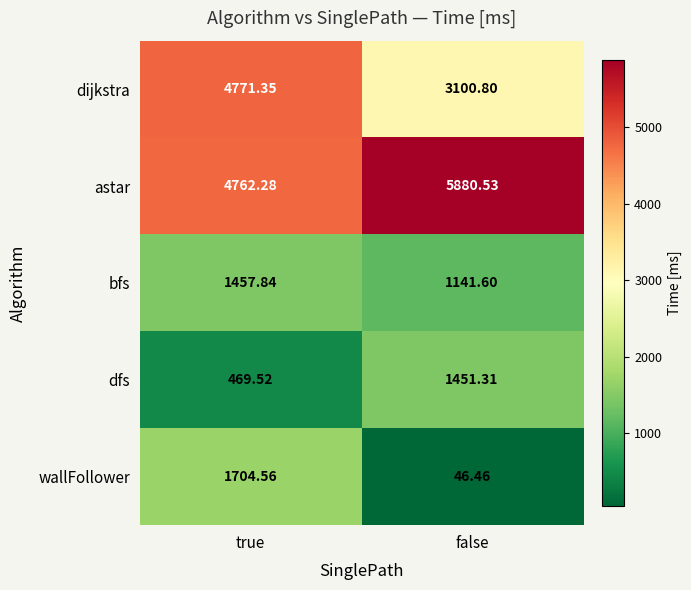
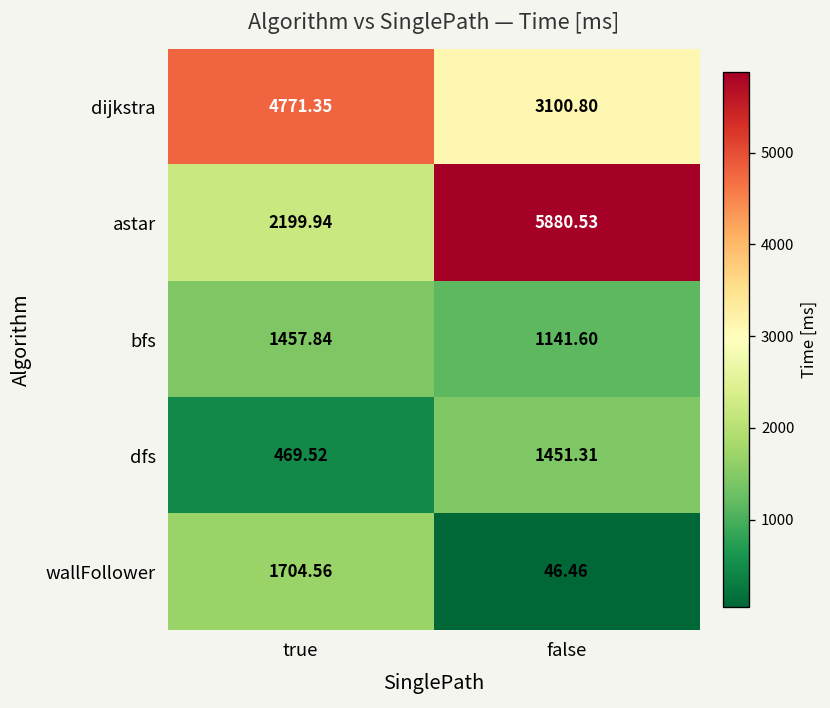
astar, true: 4762.28 -> 2199.94
